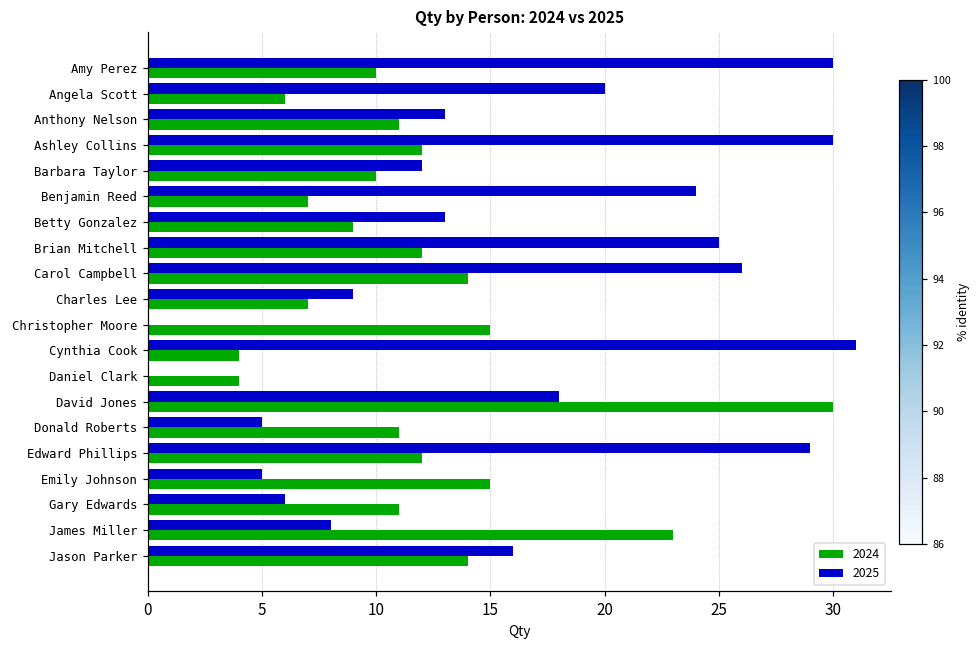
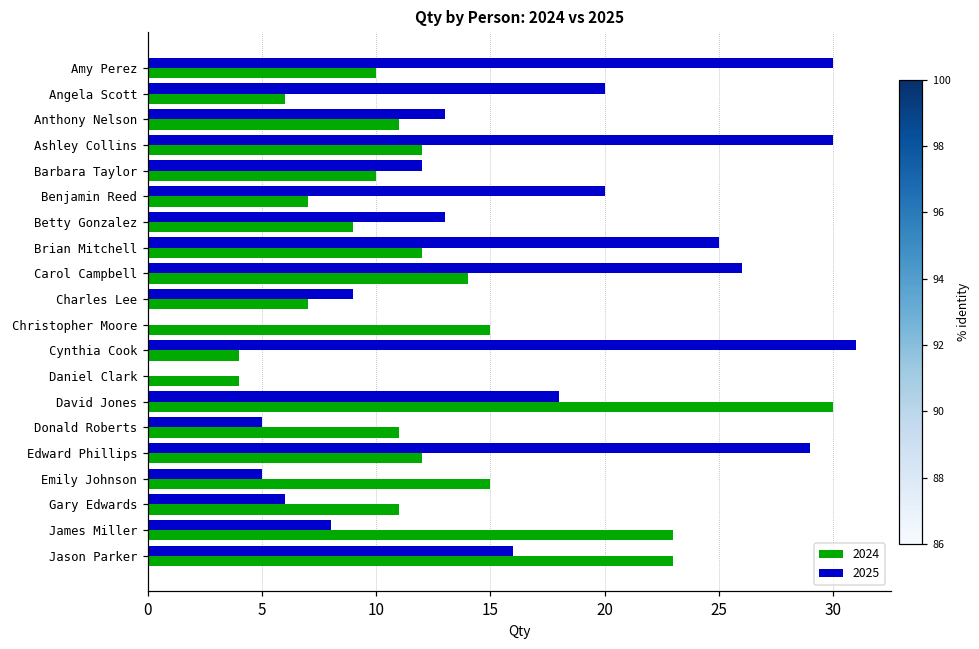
2025, Benjamin Reed: 24 -> 20
2024, Jason Parker: 14 -> 23
